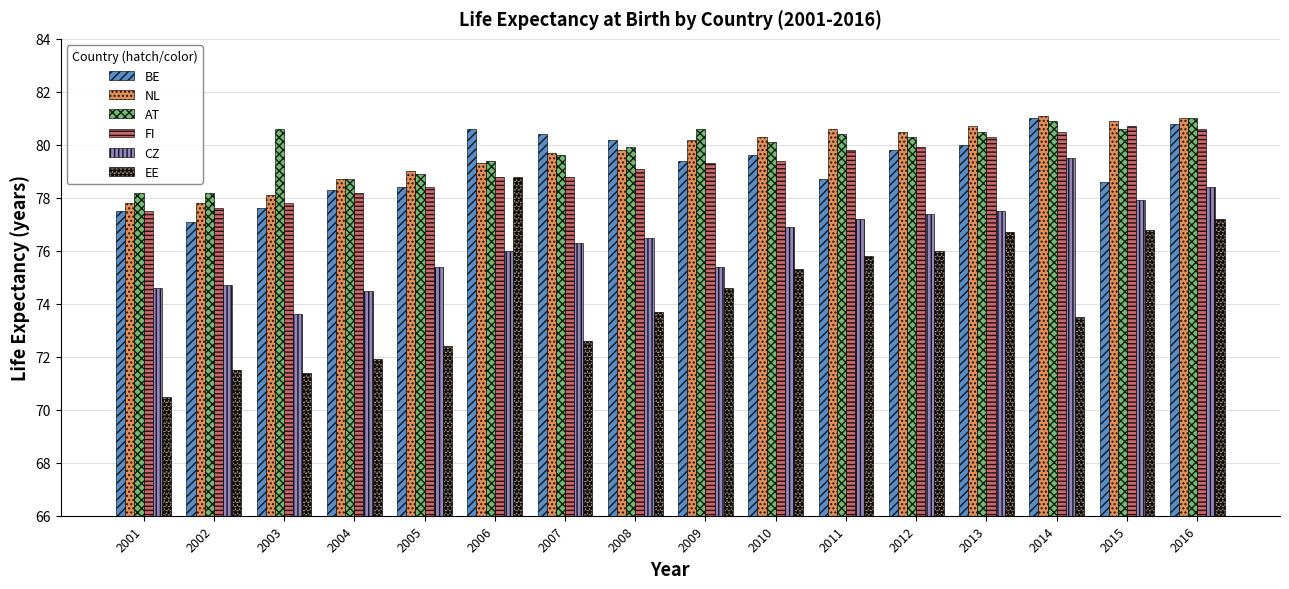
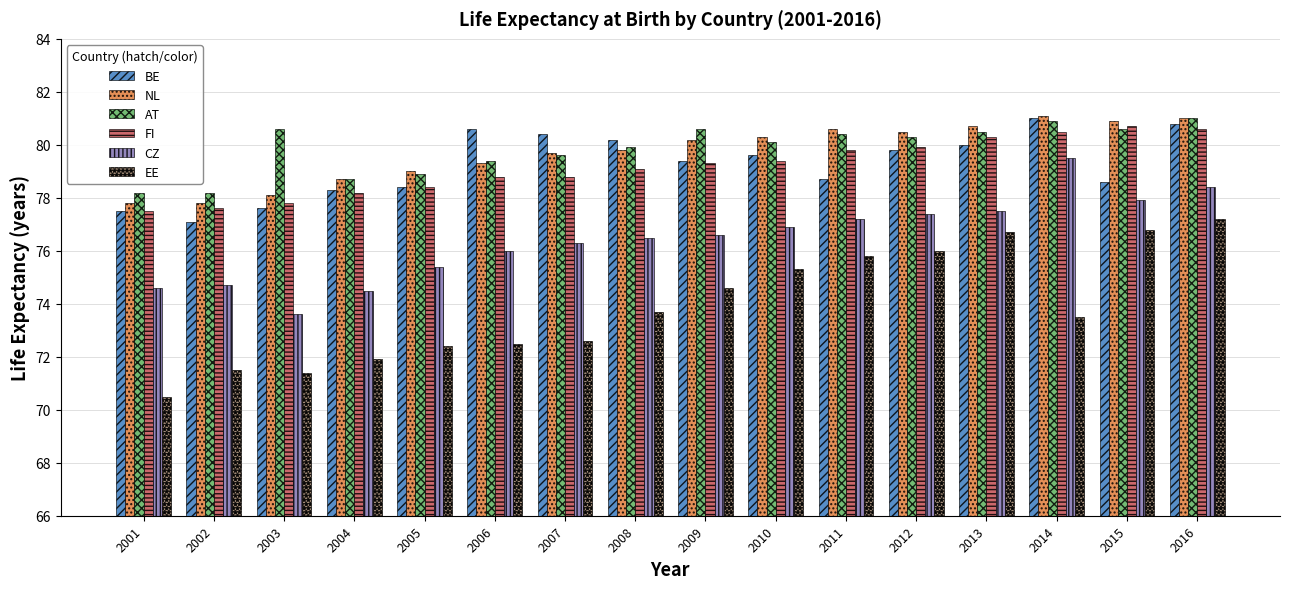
EE, 2006: 78.8 -> 72.5
CZ, 2009: 75.4 -> 76.6
